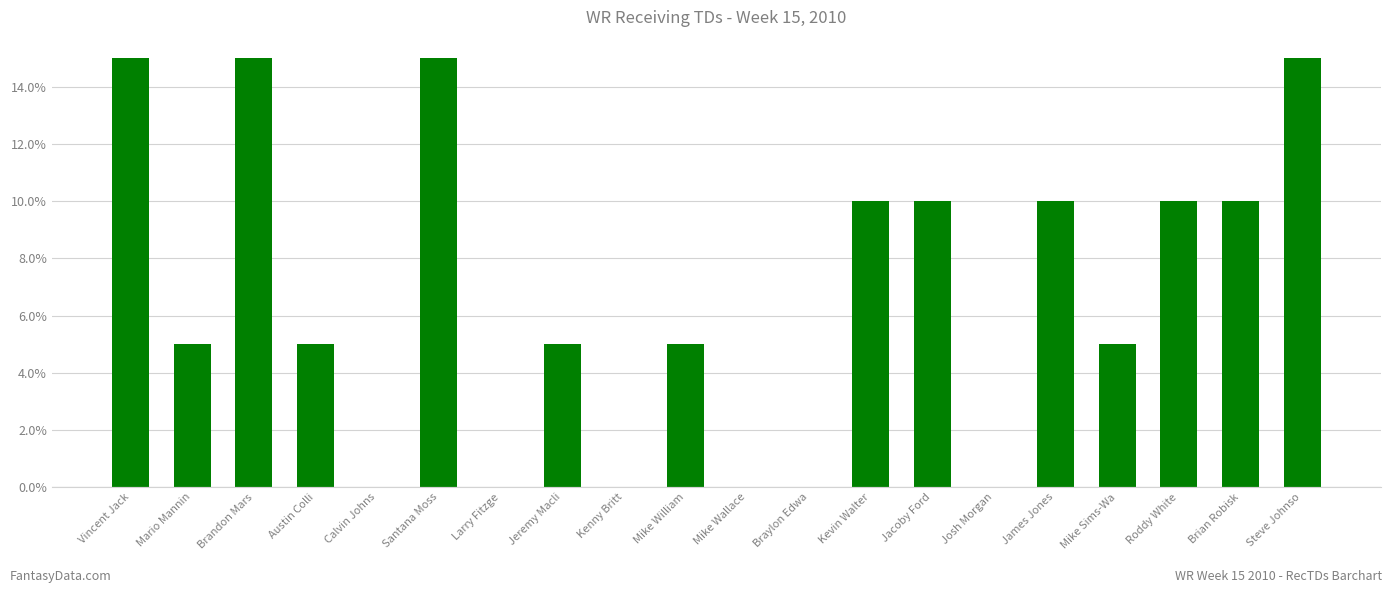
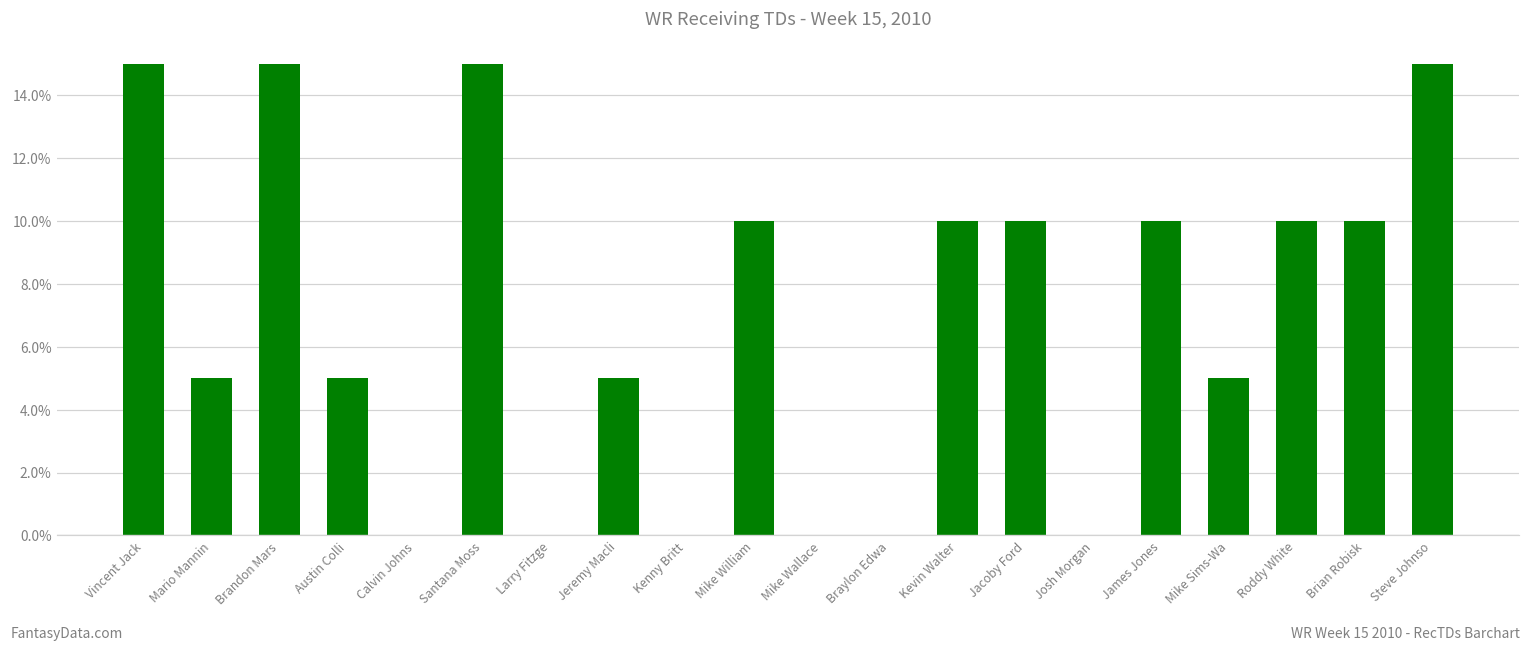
Mike William: 5.0% -> 10.0%
